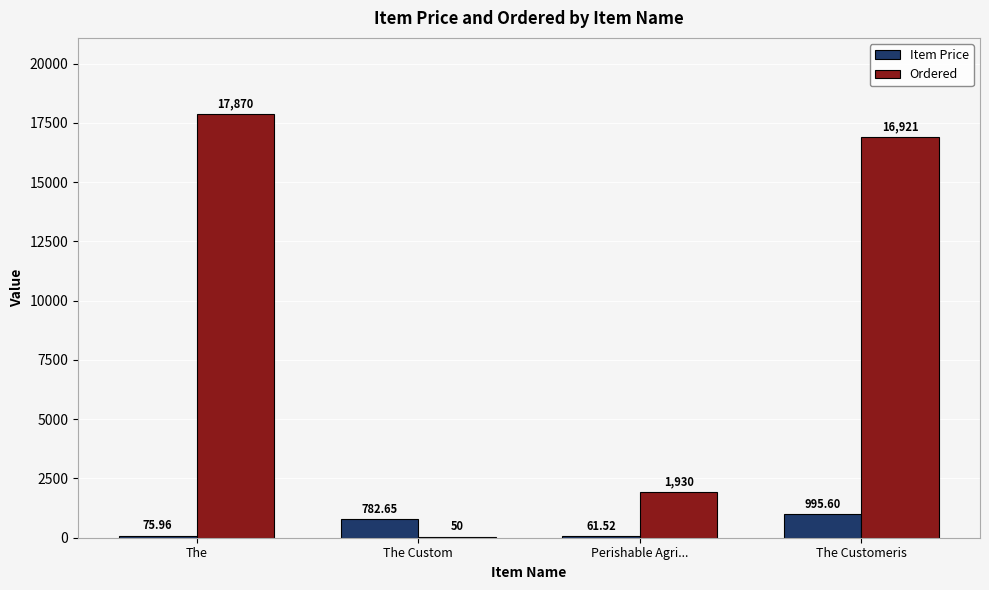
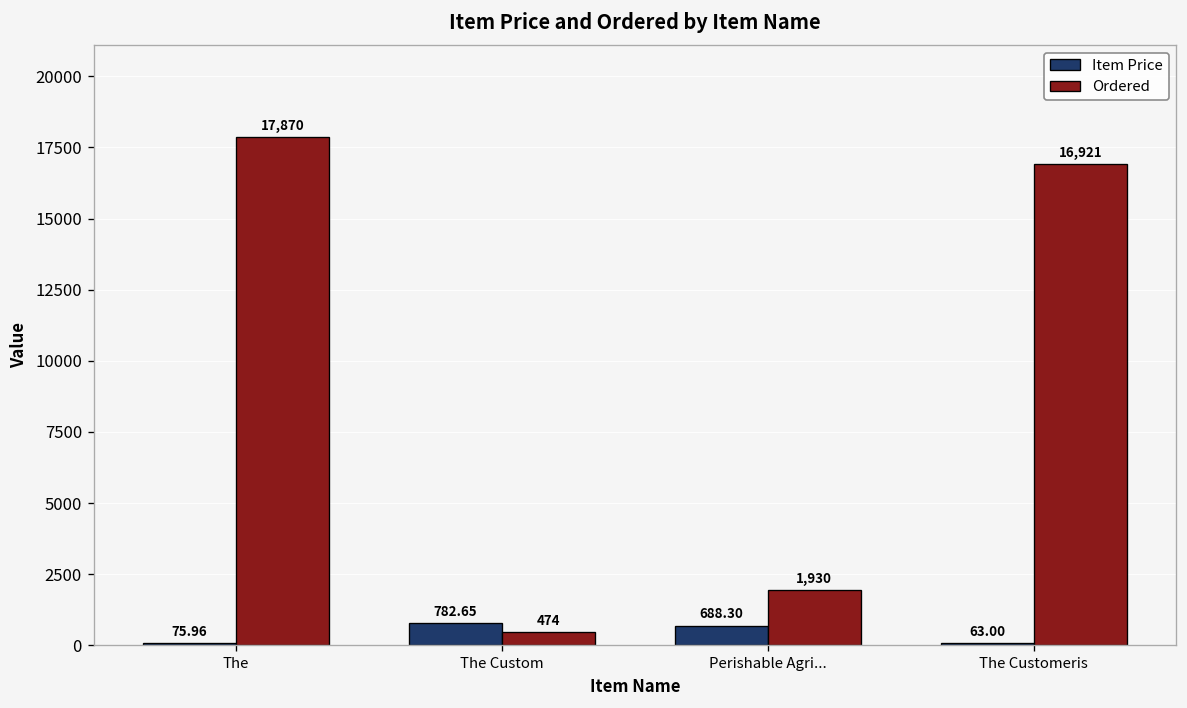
Ordered, The Custom: 50 -> 474
Item Price, Perishable Agri...: 61.52 -> 688.30
Item Price, The Customeris: 995.60 -> 63.00
